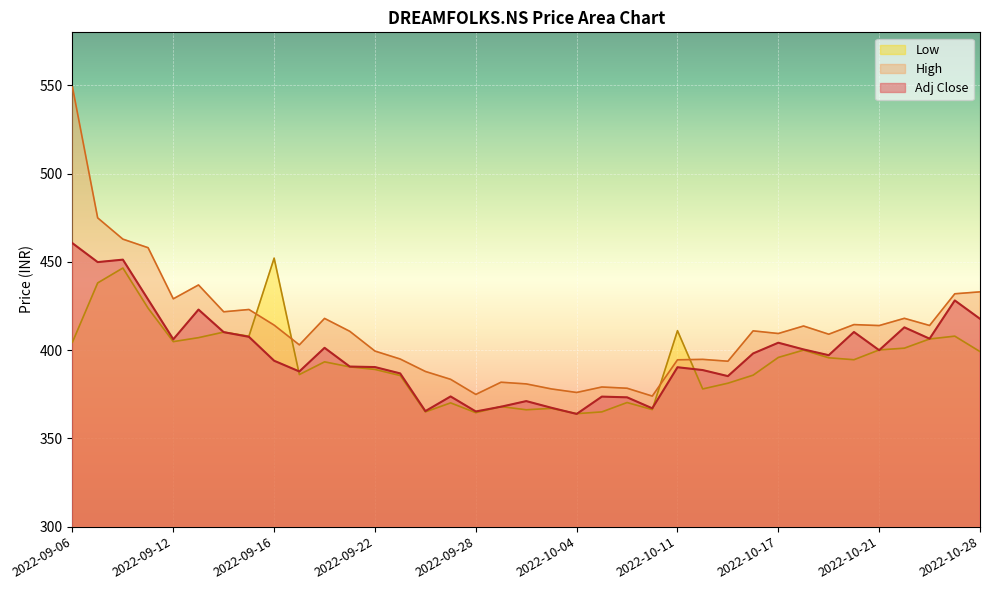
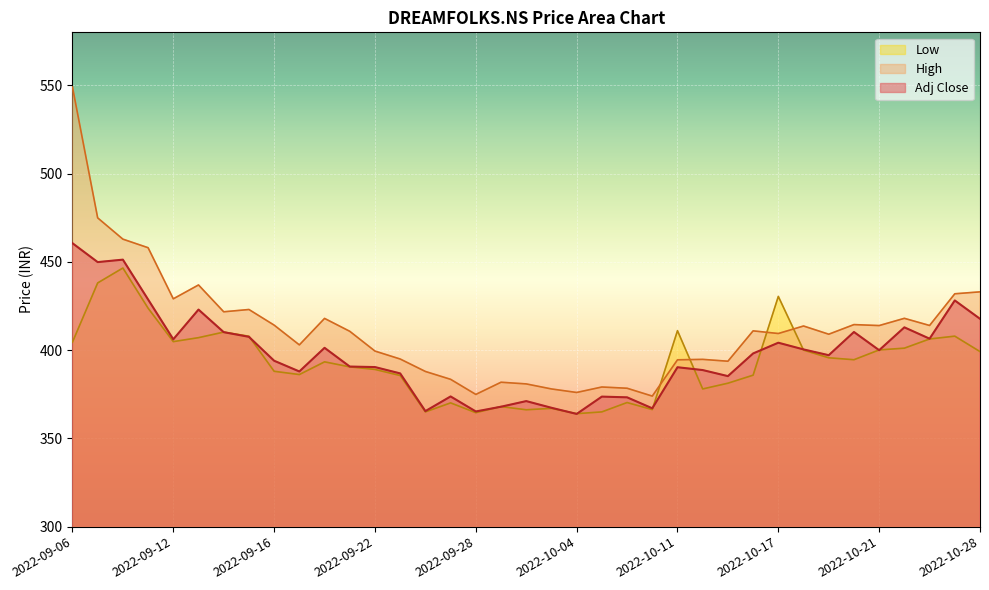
Low, 2022-09-16: 452 -> 388
Low, 2022-10-17: 396 -> 430
